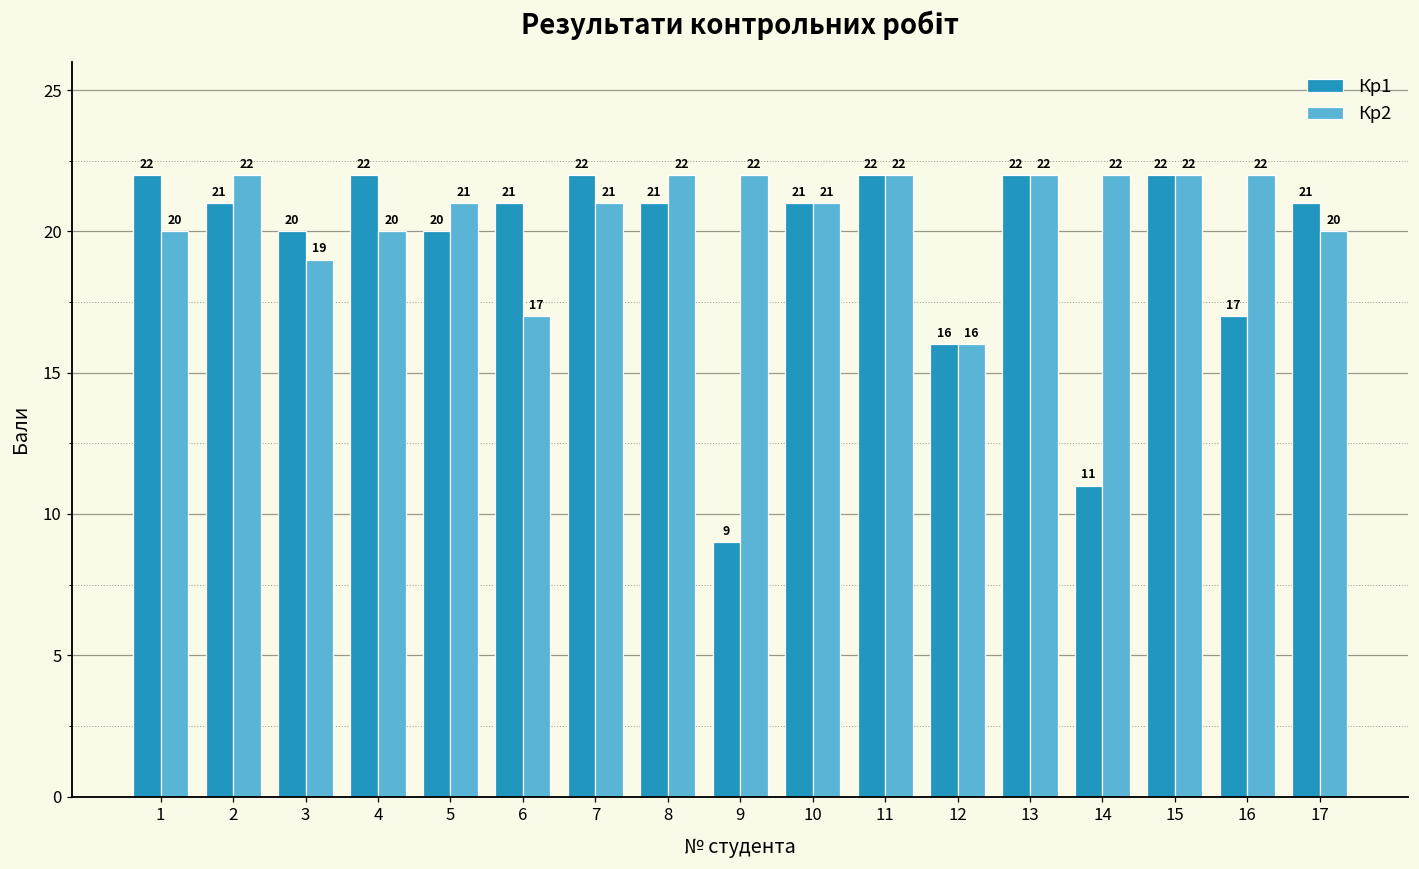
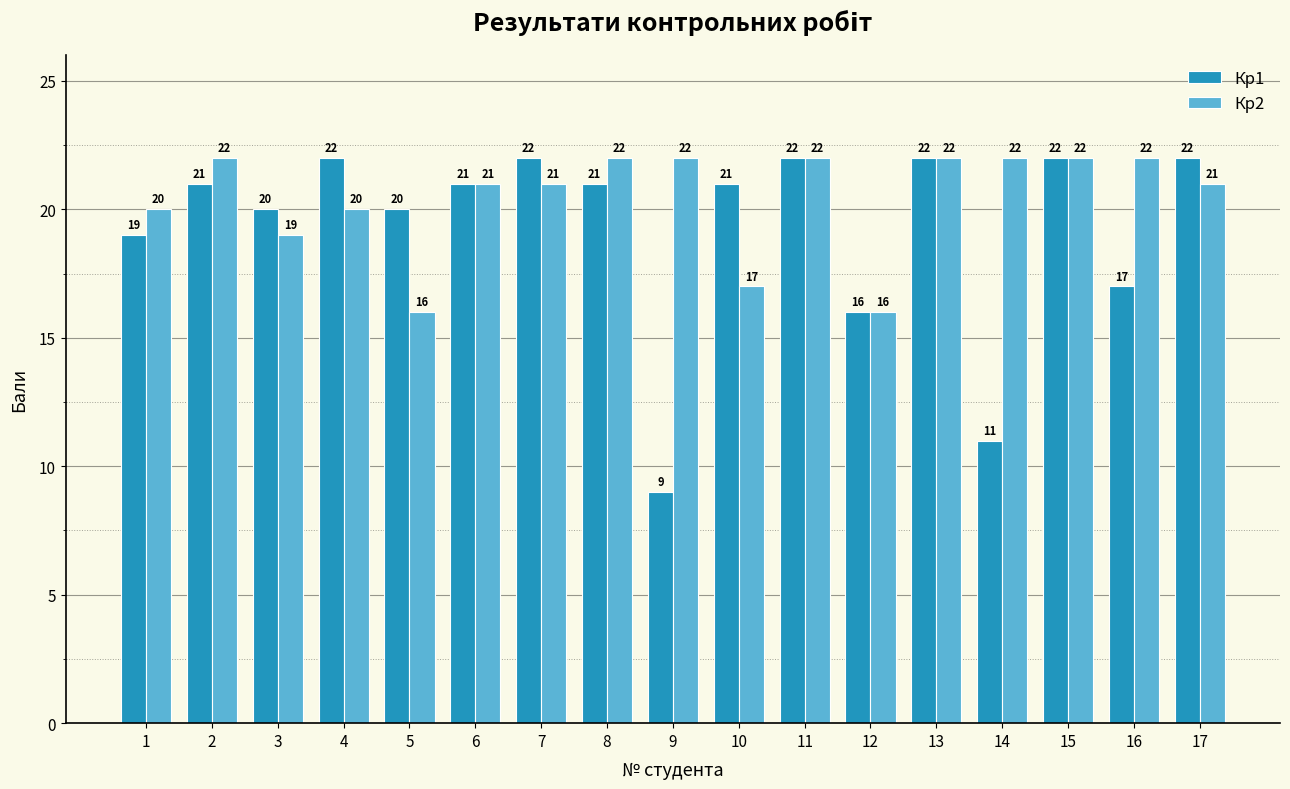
Кр1, 1: 22 -> 19
Кр2, 5: 21 -> 16
Кр2, 6: 17 -> 21
Кр2, 10: 21 -> 17
Кр1, 17: 21 -> 22
Кр2, 17: 20 -> 21
